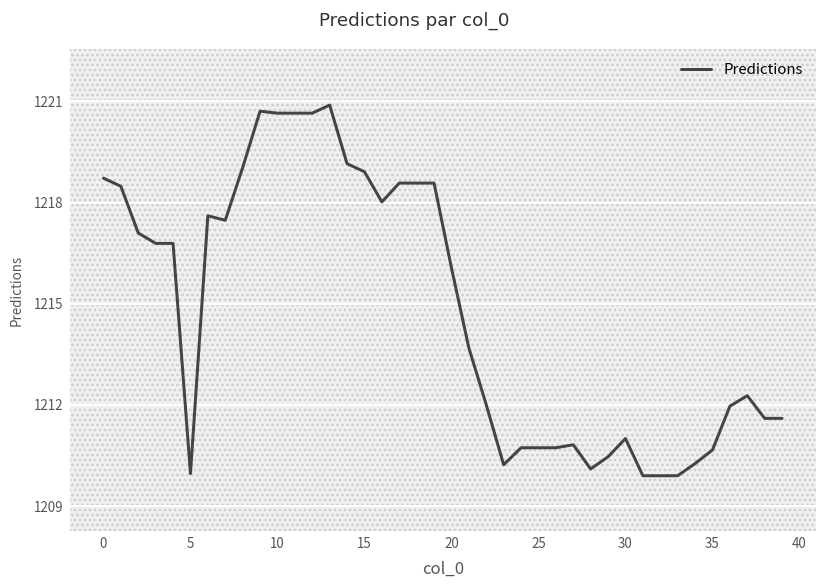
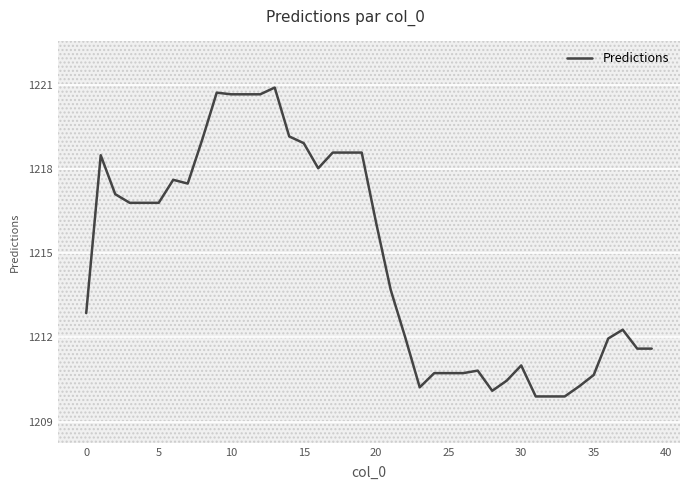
Predictions, 0: 1218.7 -> 1212.9
Predictions, 5: 1210.0 -> 1216.8
